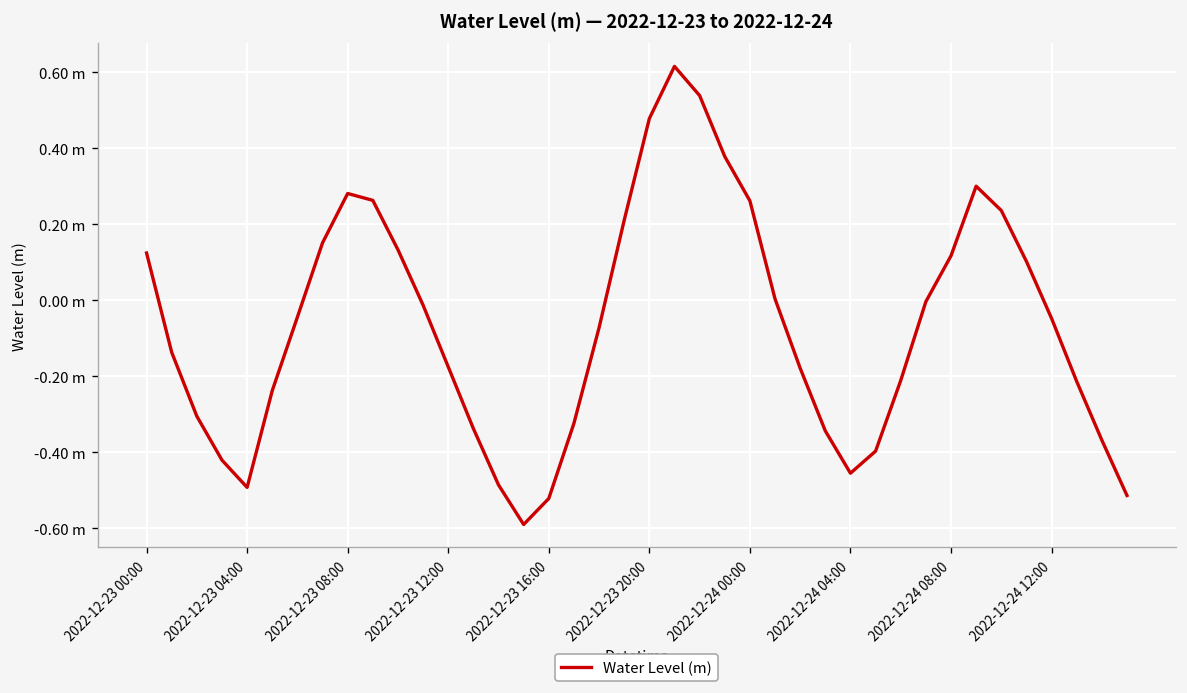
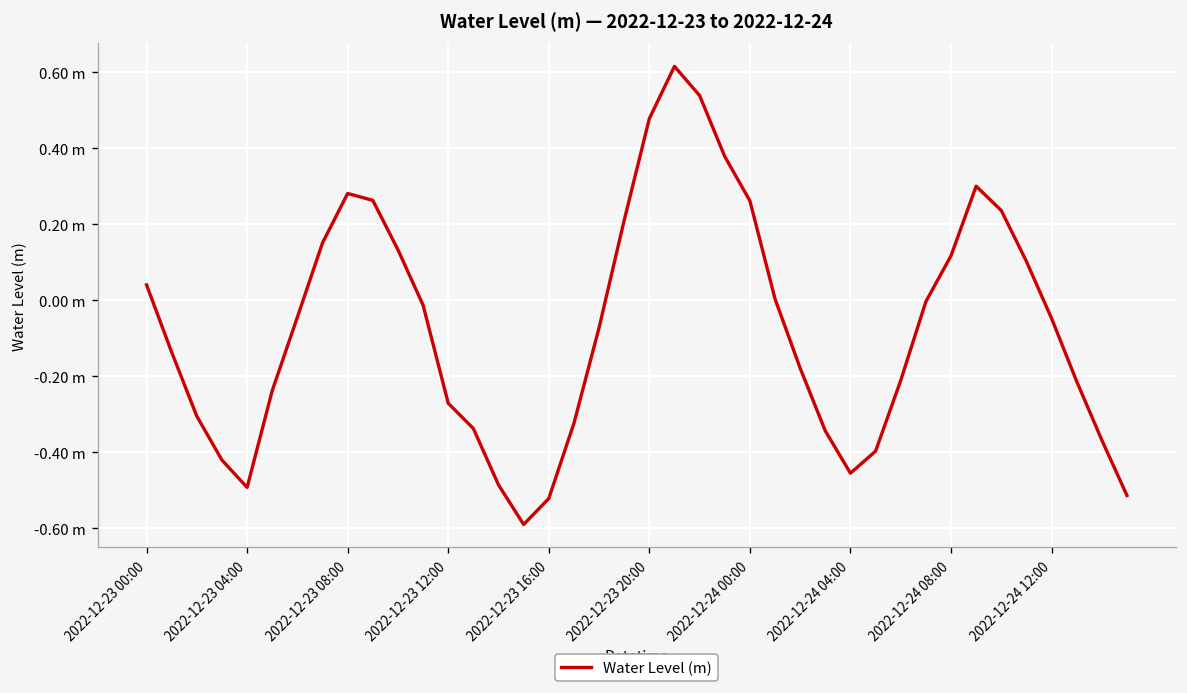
2022-12-23 00:00: 0.12 m -> 0.04 m
2022-12-23 12:00: -0.18 m -> -0.27 m
